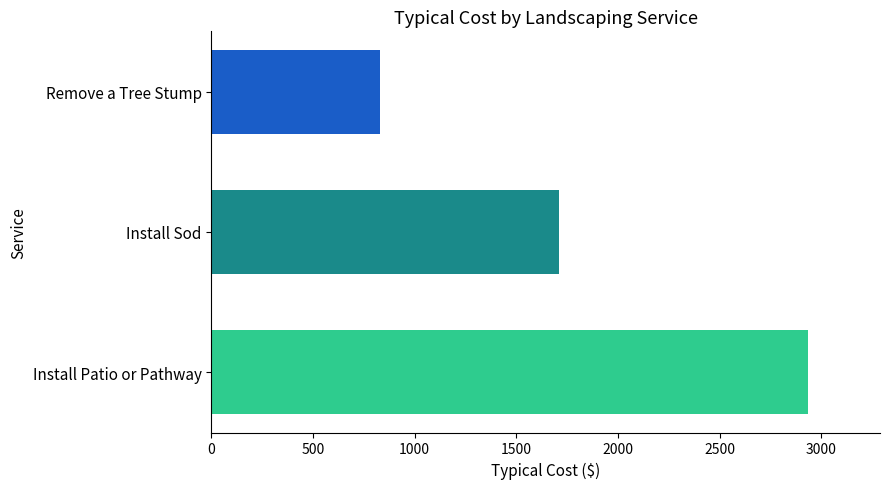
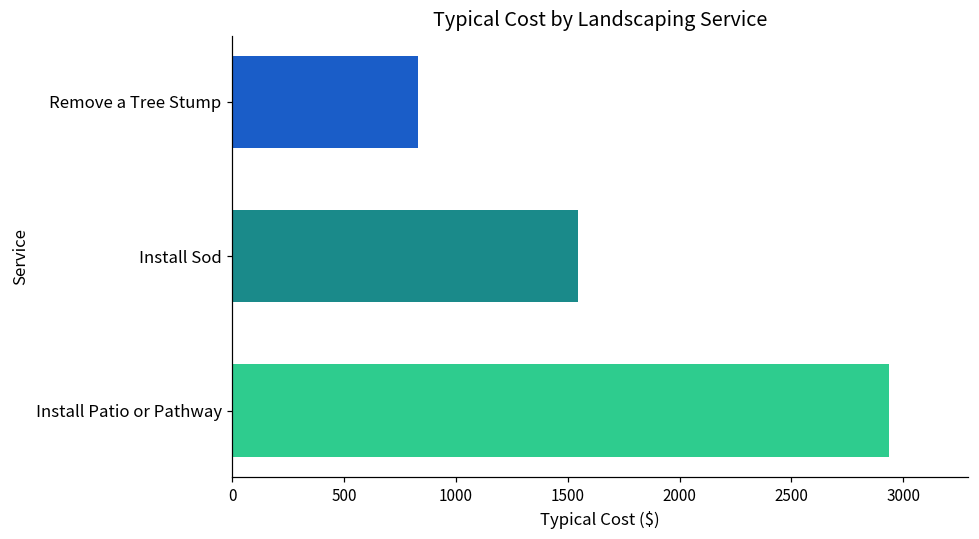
Install Sod: 1710 -> 1550
